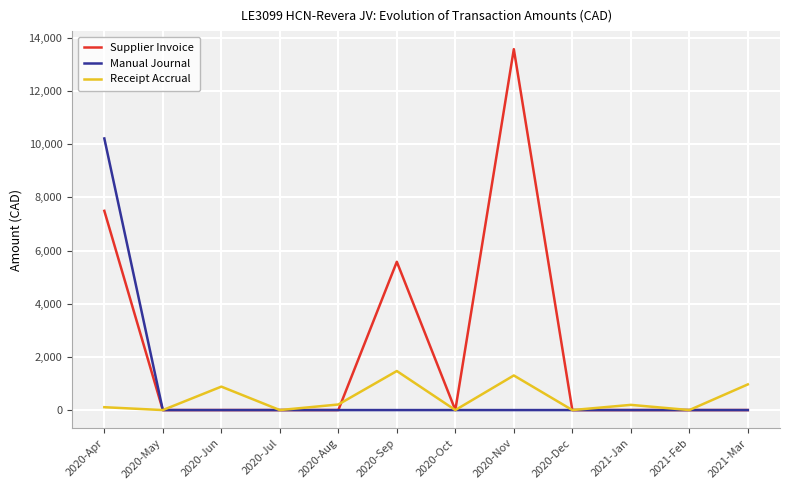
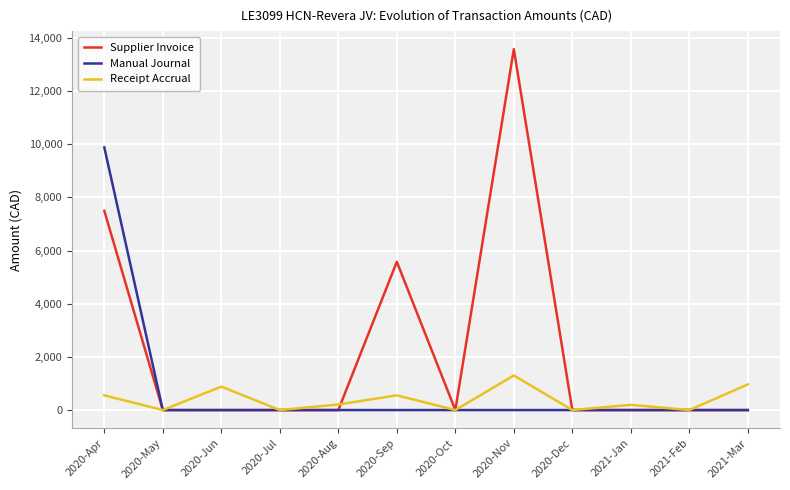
Manual Journal, 2020-Apr: 10,200 -> 9,900
Receipt Accrual, 2020-Apr: 100 -> 600
Receipt Accrual, 2020-Sep: 1,500 -> 600
